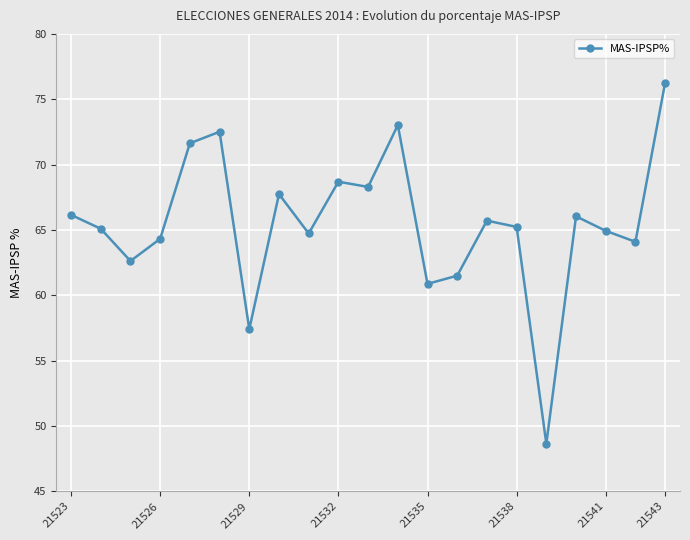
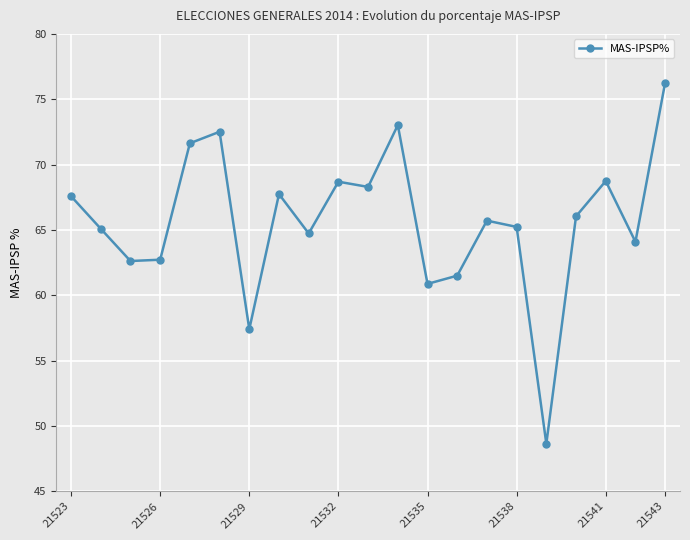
21523: 66.2 -> 67.6
21526: 64.3 -> 62.7
21541: 64.9 -> 68.7
